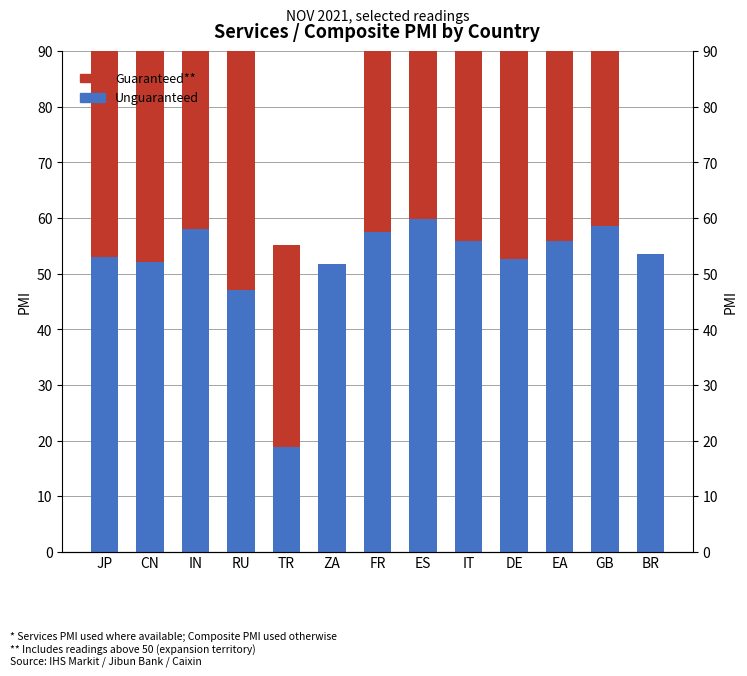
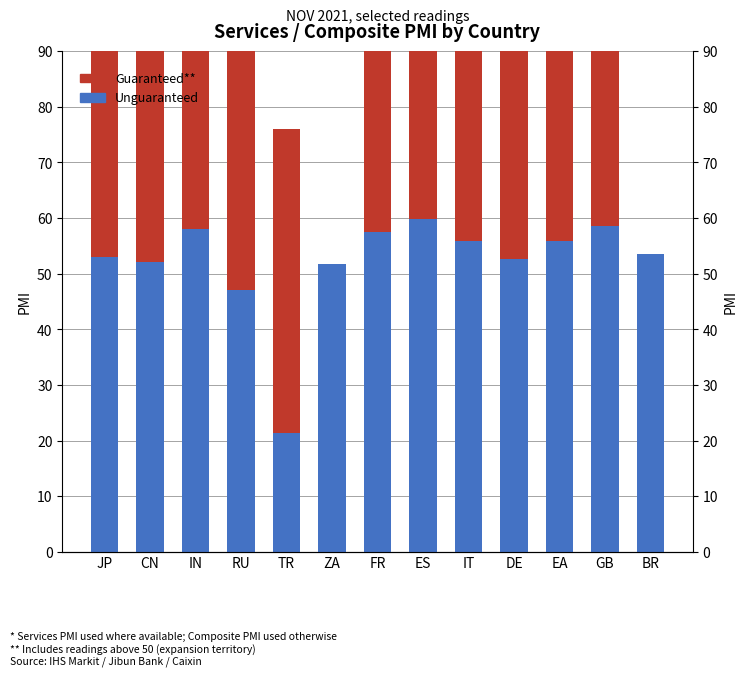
Unguaranteed, TR: 19 -> 21
Guaranteed**, TR: 36 -> 55
